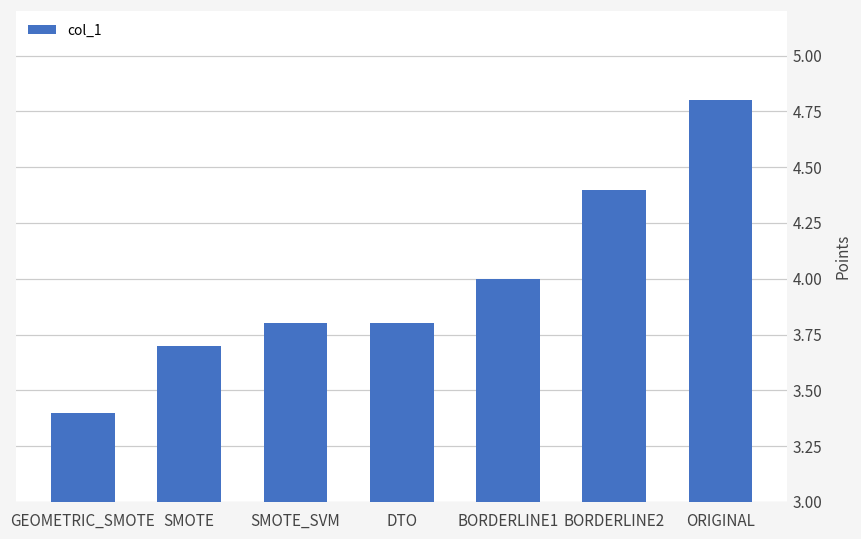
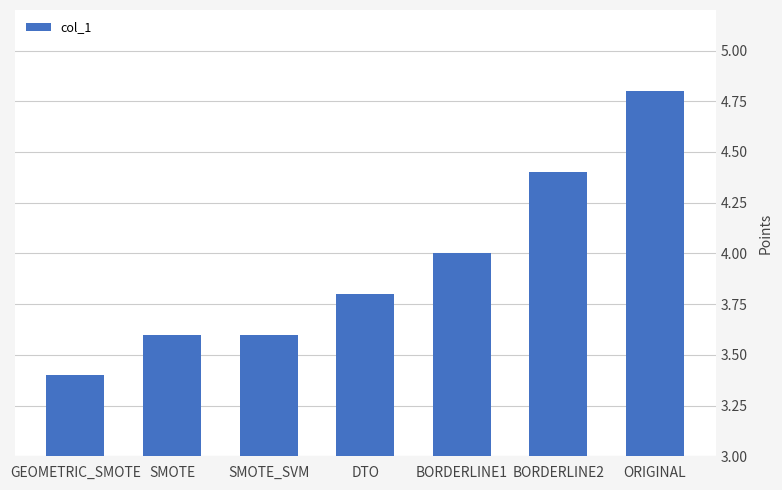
SMOTE: 3.7 -> 3.6
SMOTE_SVM: 3.8 -> 3.6
